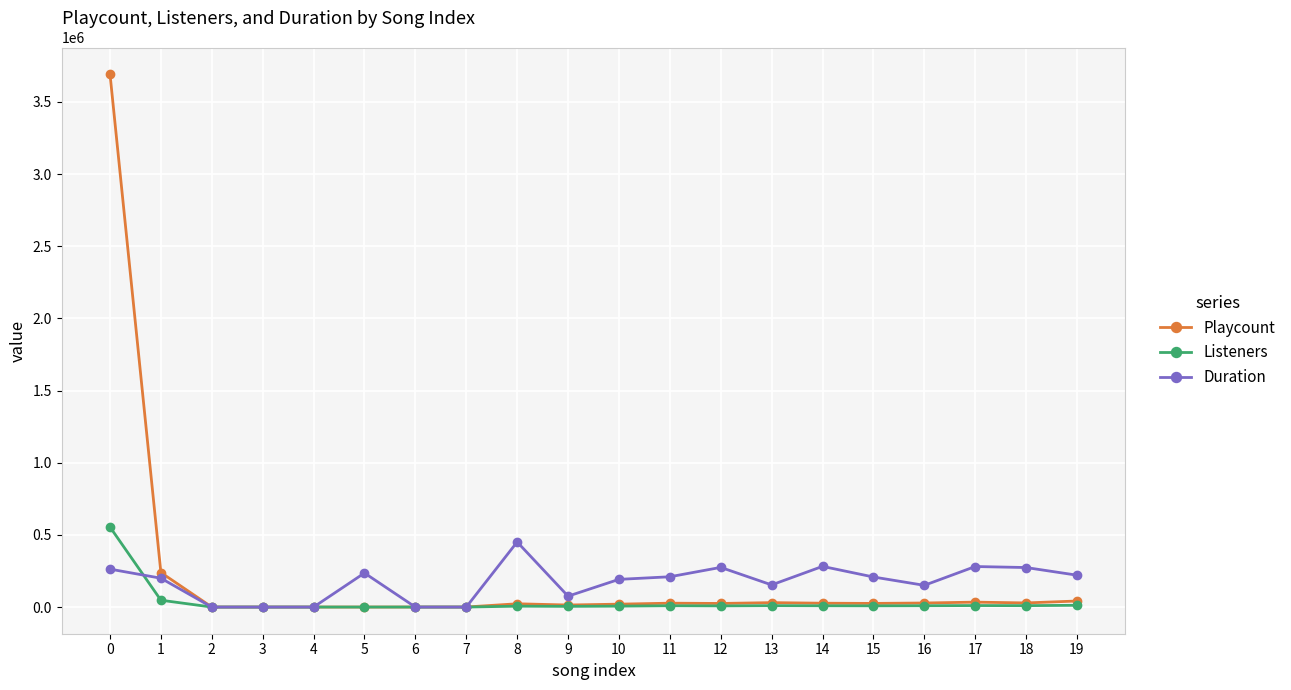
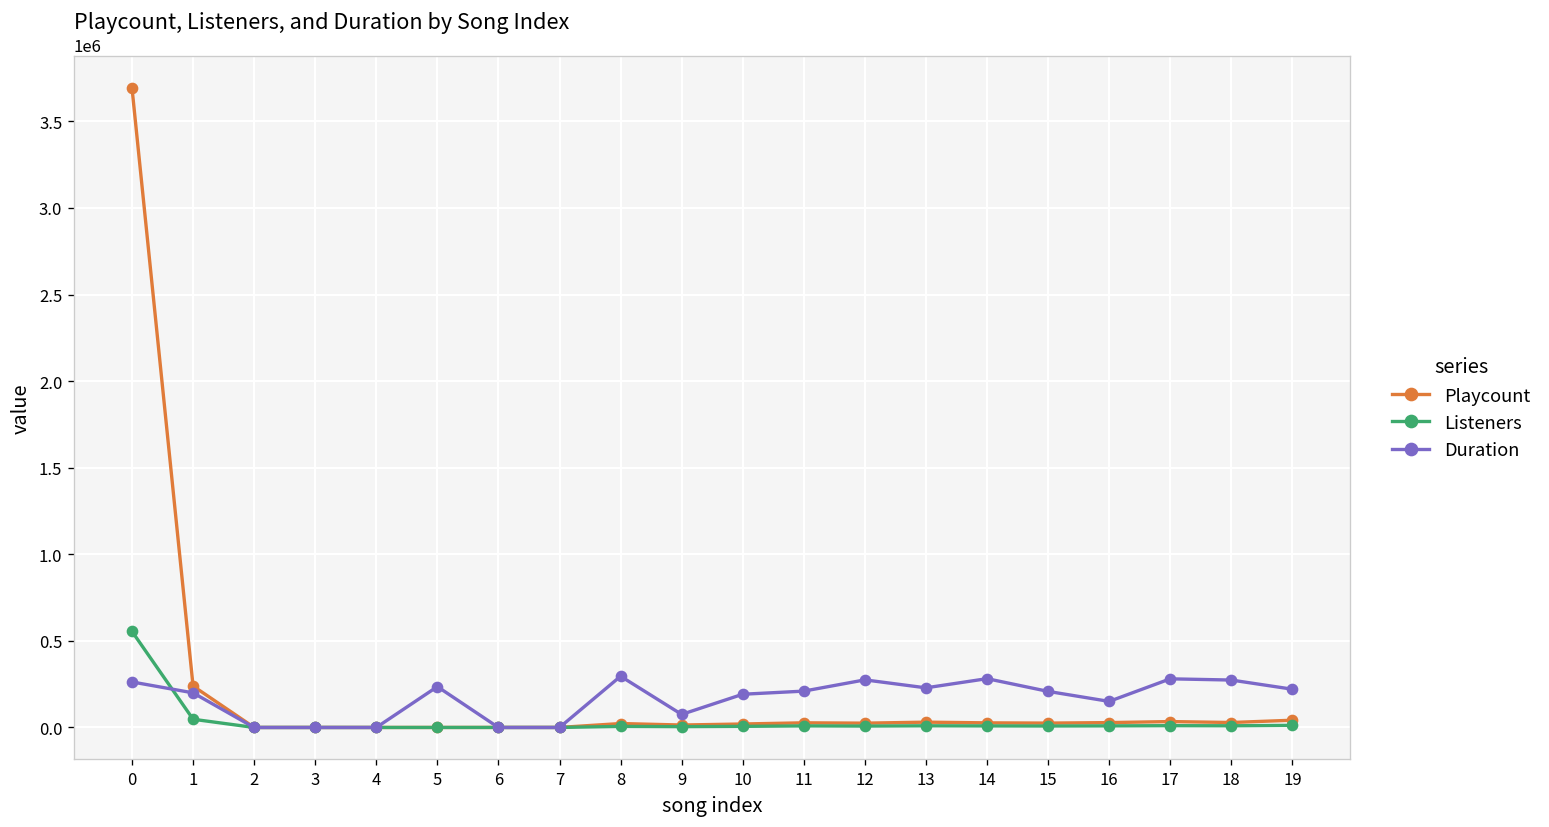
Duration, 8: 450000 -> 300000
Duration, 13: 150000 -> 230000
